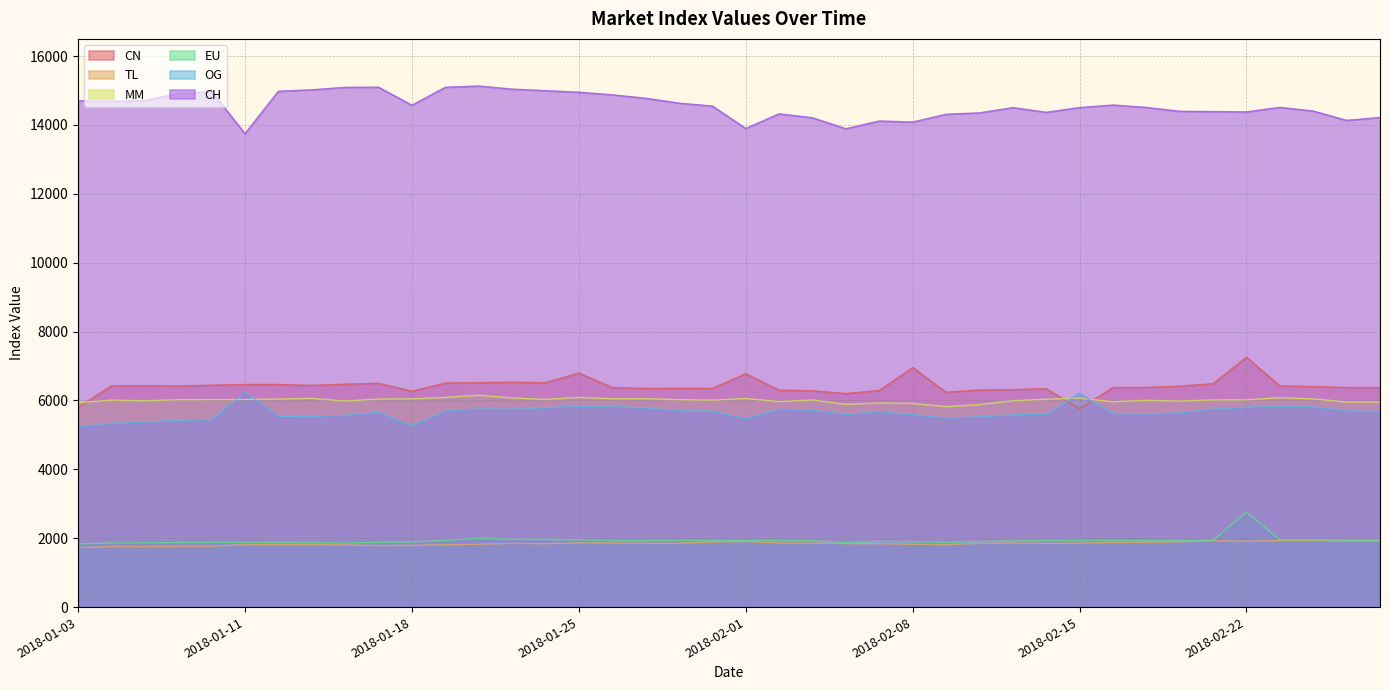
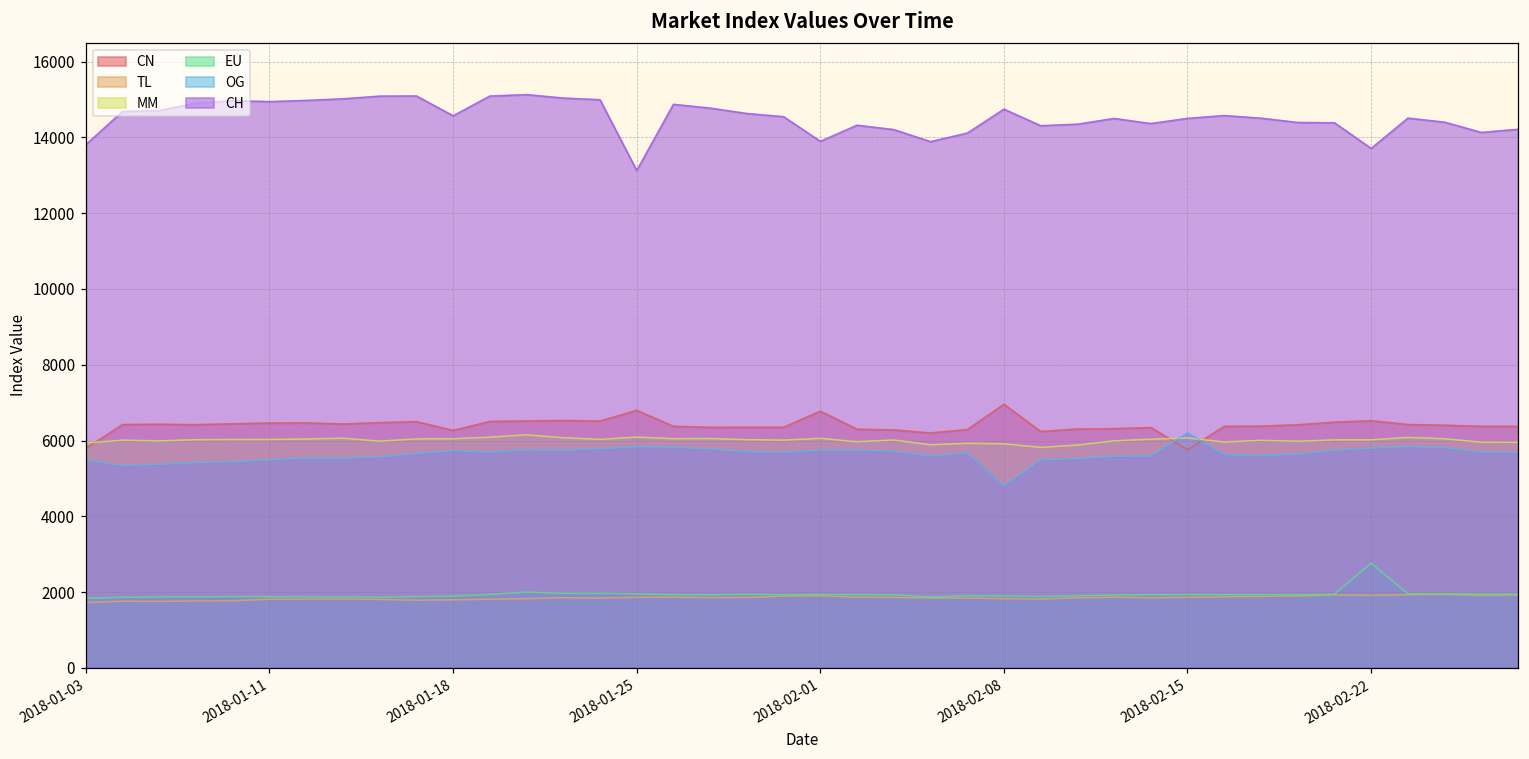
OG, 2018-01-03: 5200 -> 5500
CH, 2018-01-03: 14700 -> 13800
OG, 2018-01-11: 6200 -> 5500
CH, 2018-01-11: 13700 -> 14900
OG, 2018-01-18: 5300 -> 5700
CH, 2018-01-25: 15000 -> 13100
OG, 2018-02-01: 5500 -> 5700
OG, 2018-02-08: 5600 -> 4800
CH, 2018-02-08: 14100 -> 14700
CN, 2018-02-22: 7300 -> 6500
CH, 2018-02-22: 14400 -> 13700
